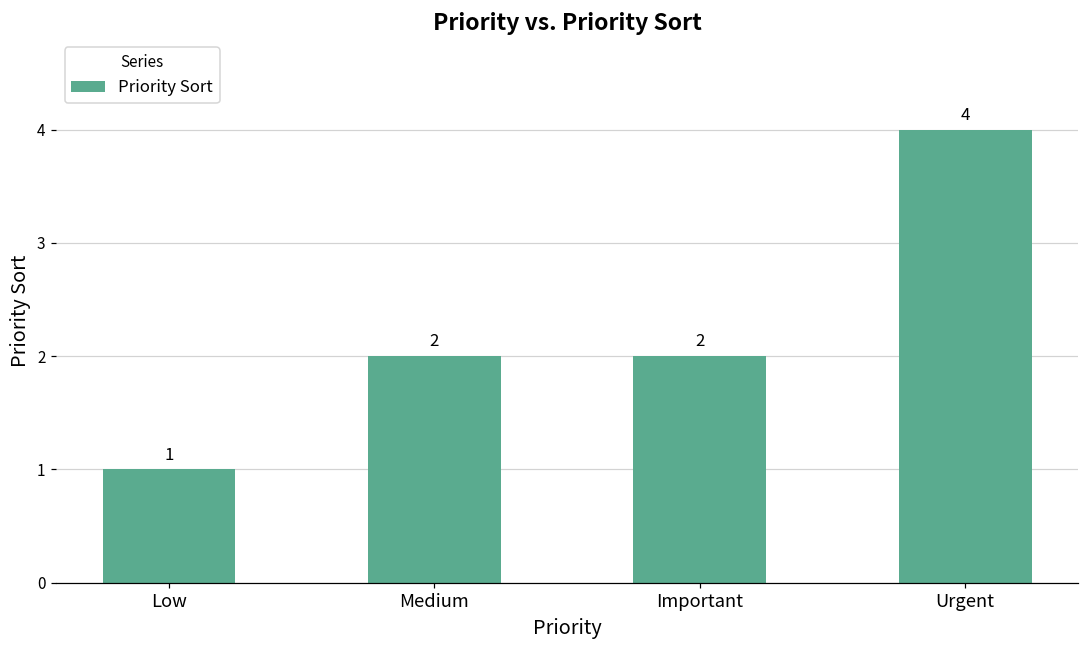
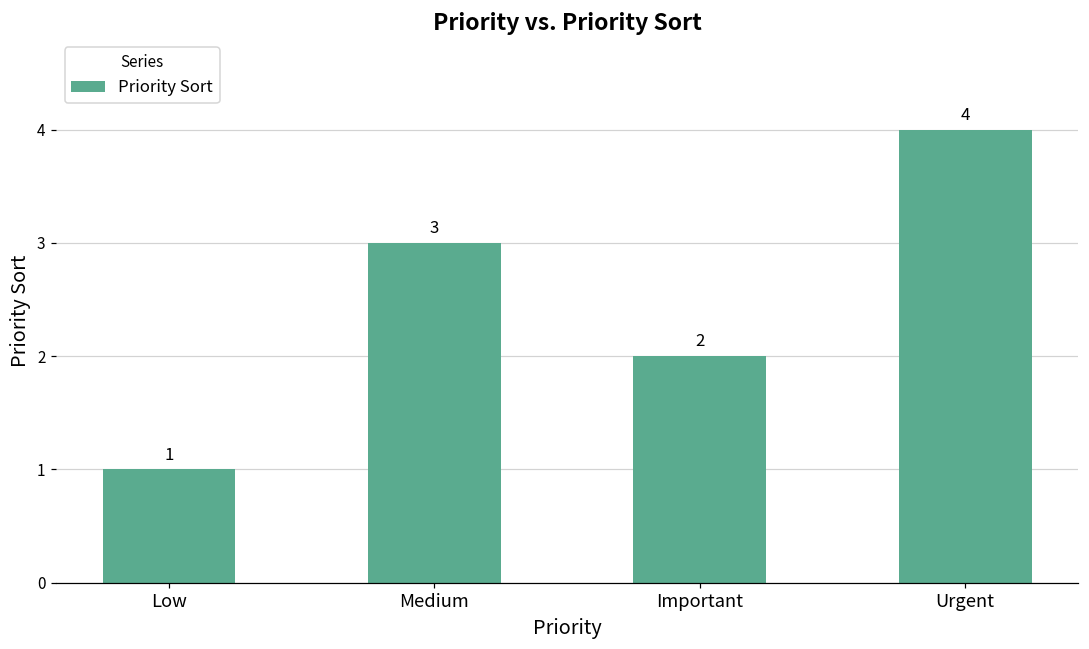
Medium: 2 -> 3
